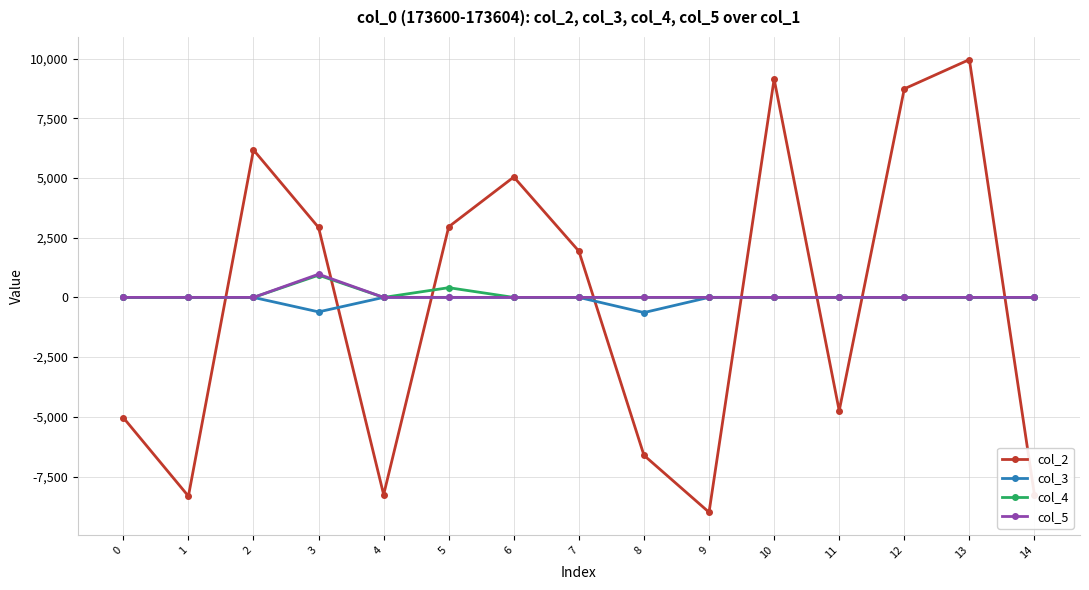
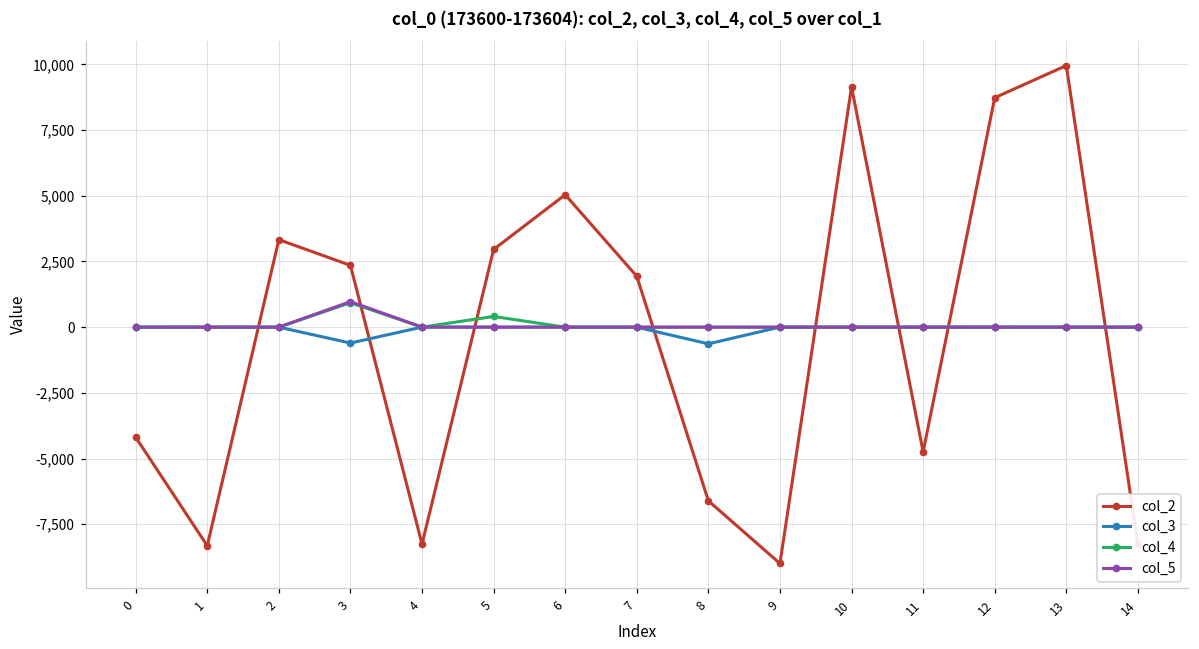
col_2, 0: -5,000 -> -4,200
col_2, 2: 6,200 -> 3,300
col_2, 3: 2,900 -> 2,400
